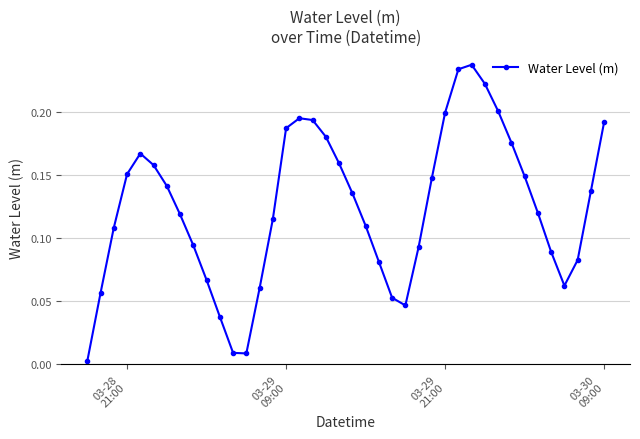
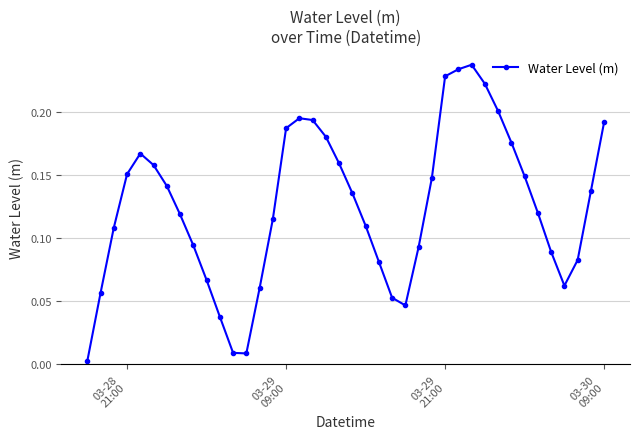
03-29 21:00: 0.200 -> 0.229
